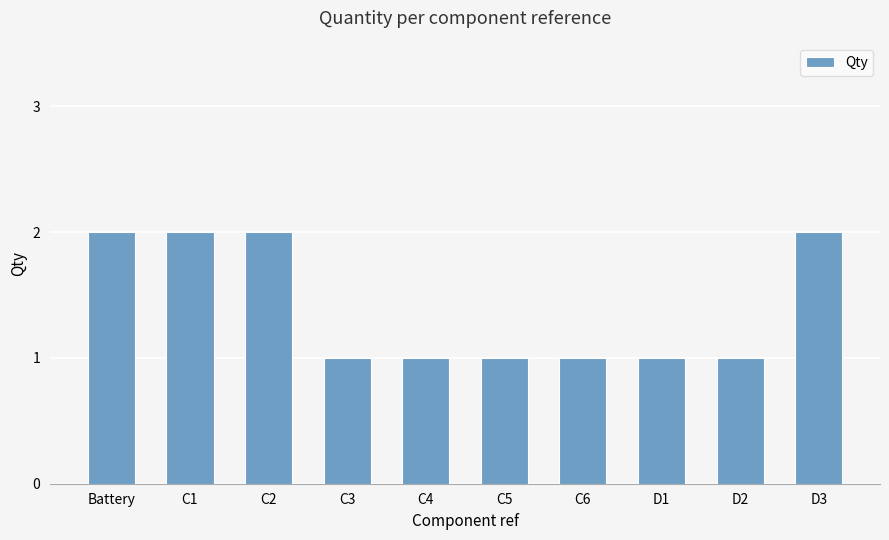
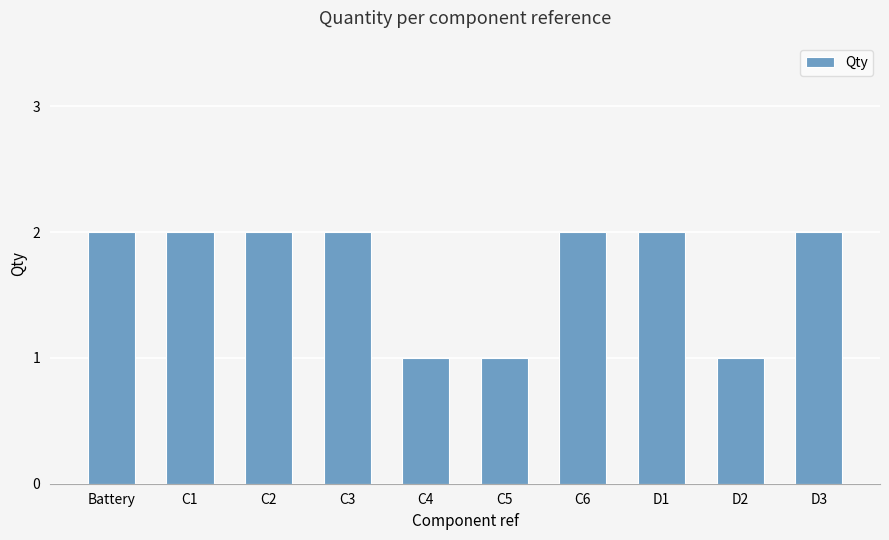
C3: 1 -> 2
C6: 1 -> 2
D1: 1 -> 2
